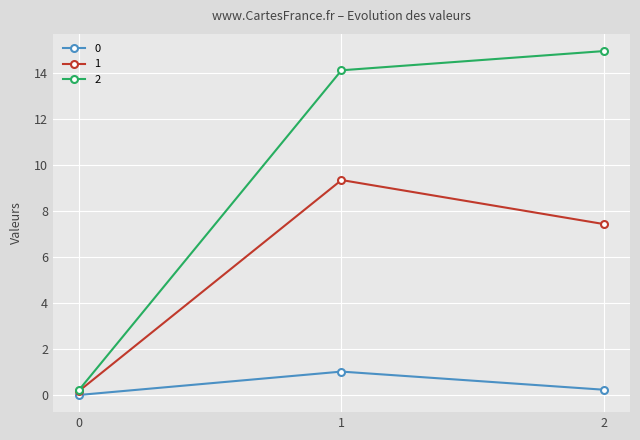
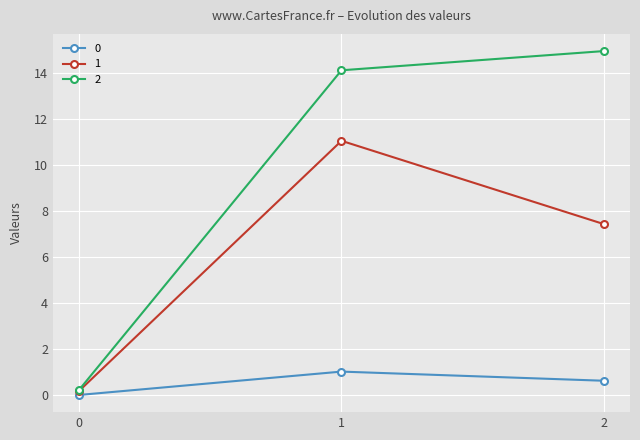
1, 1: 9.3 -> 11.0
0, 2: 0.2 -> 0.6
